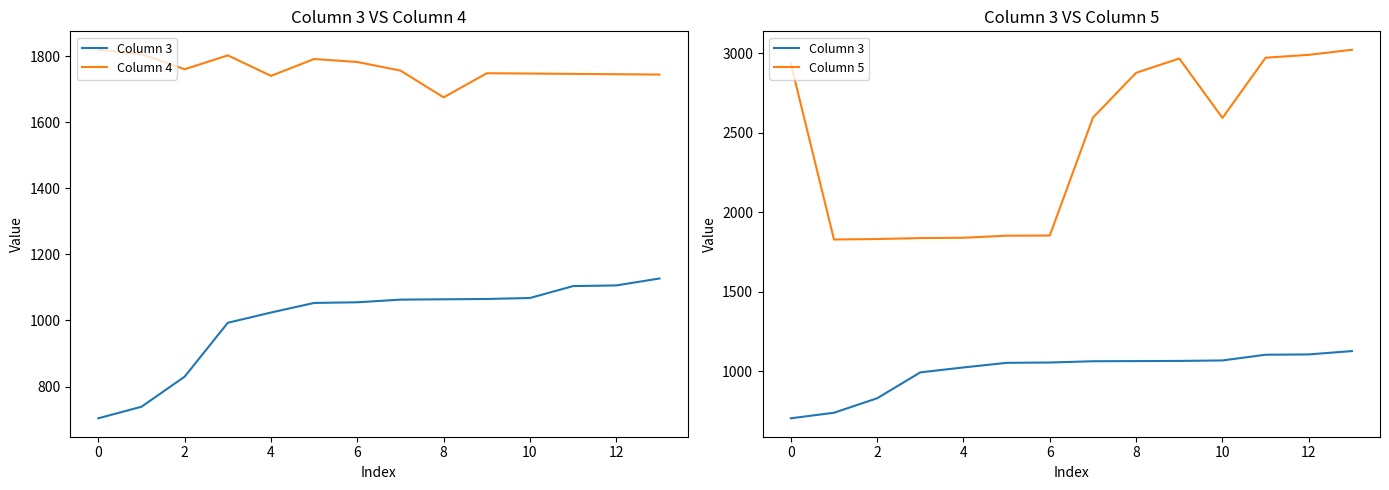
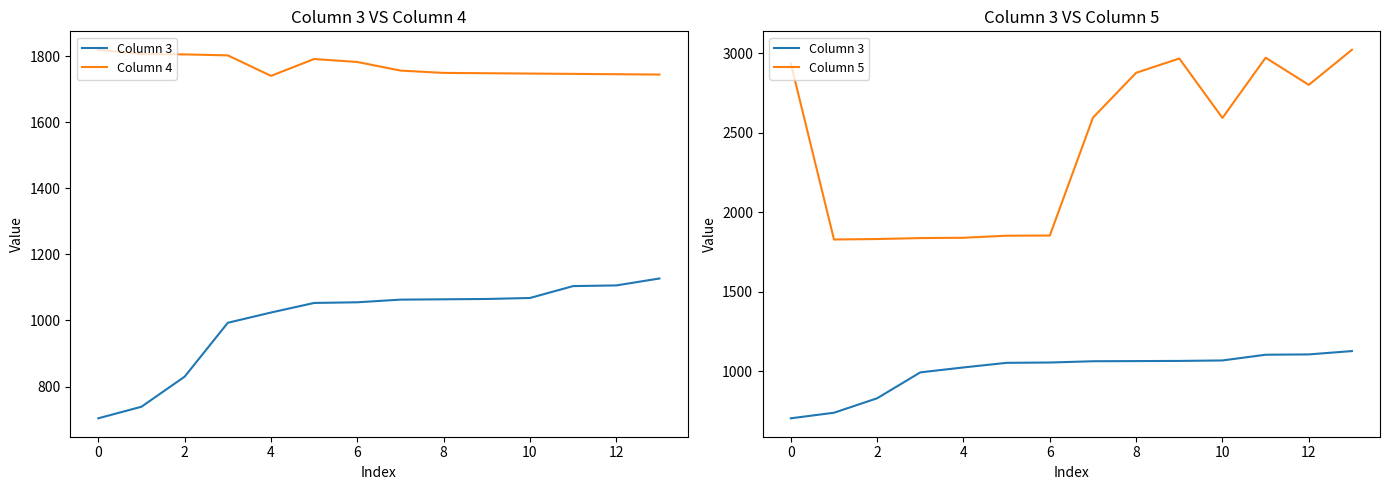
Column 3 VS Column 4, Column 4, 2: 1760 -> 1810
Column 3 VS Column 4, Column 4, 8: 1680 -> 1750
Column 3 VS Column 5, Column 5, 12: 2990 -> 2800
